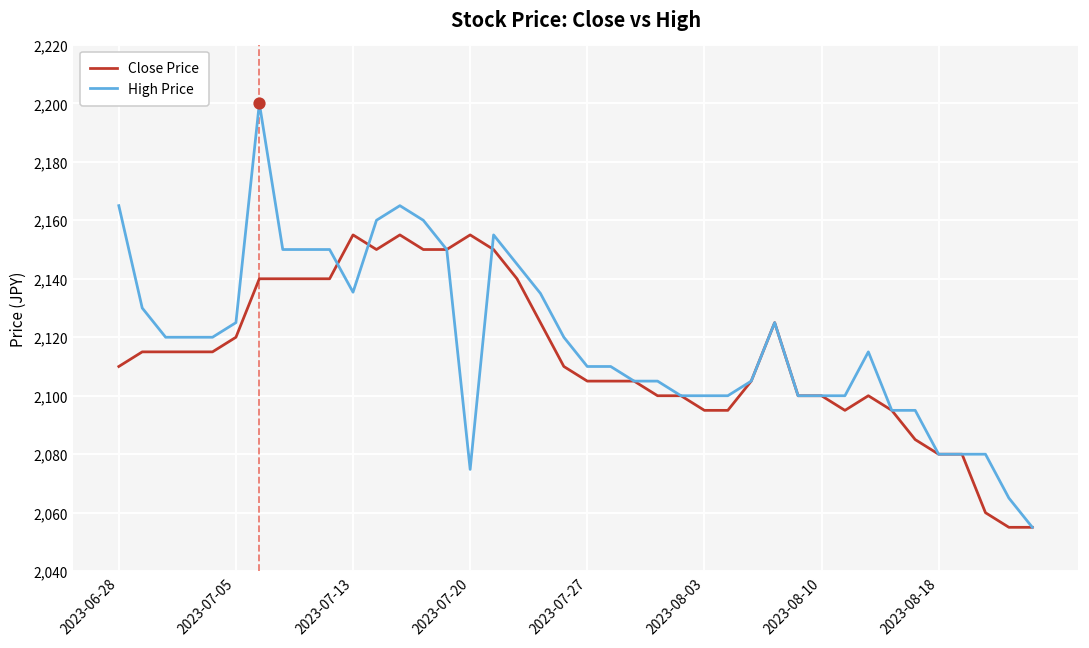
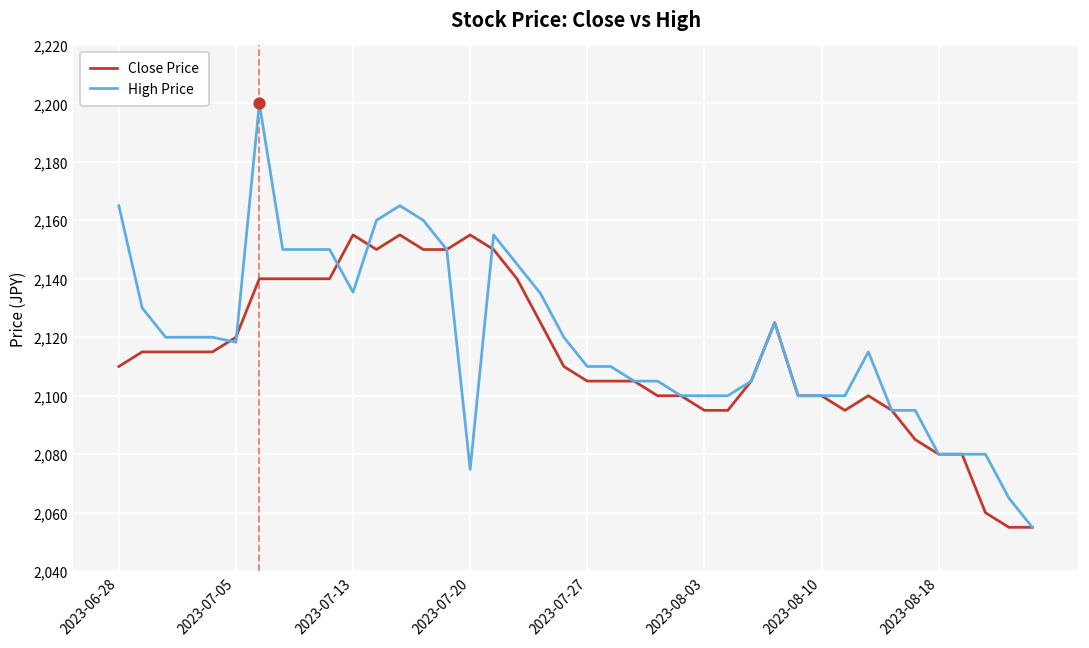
High Price, 2023-07-05: 2,125 -> 2,118
